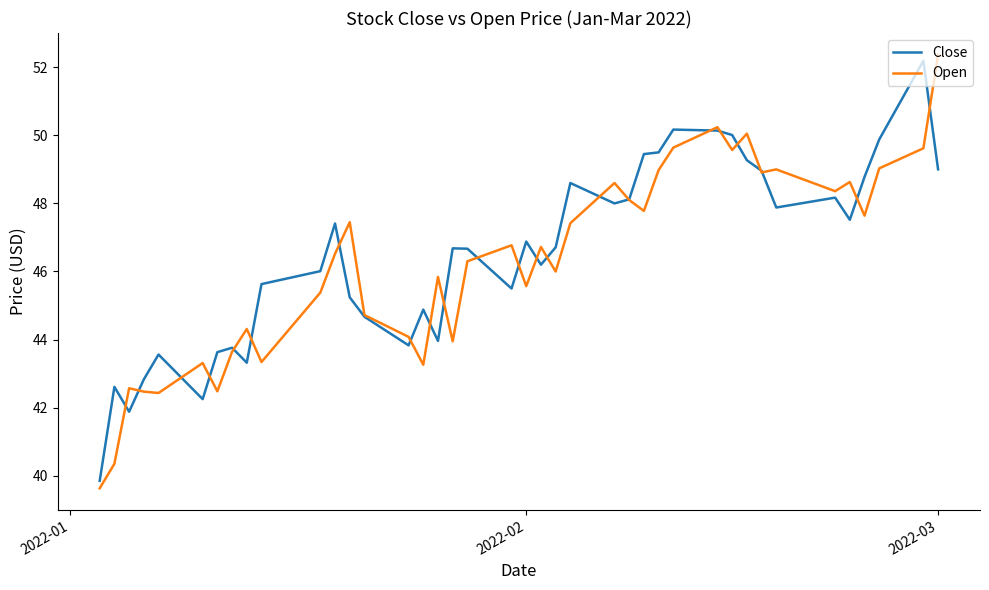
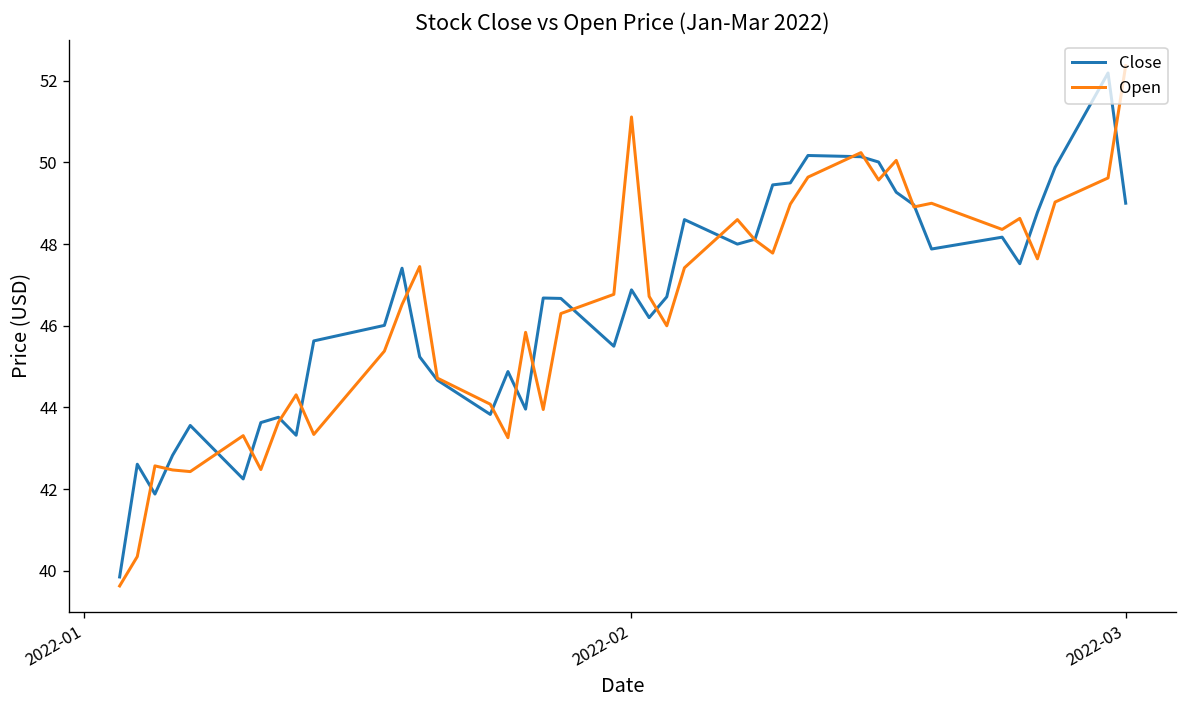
Open, 2022-02: 45.6 -> 51.1
